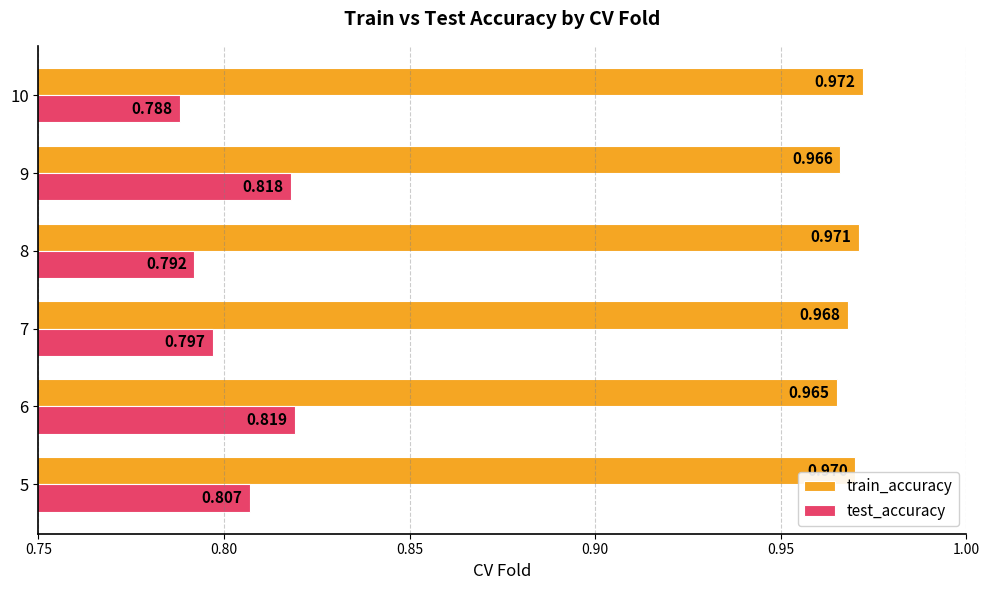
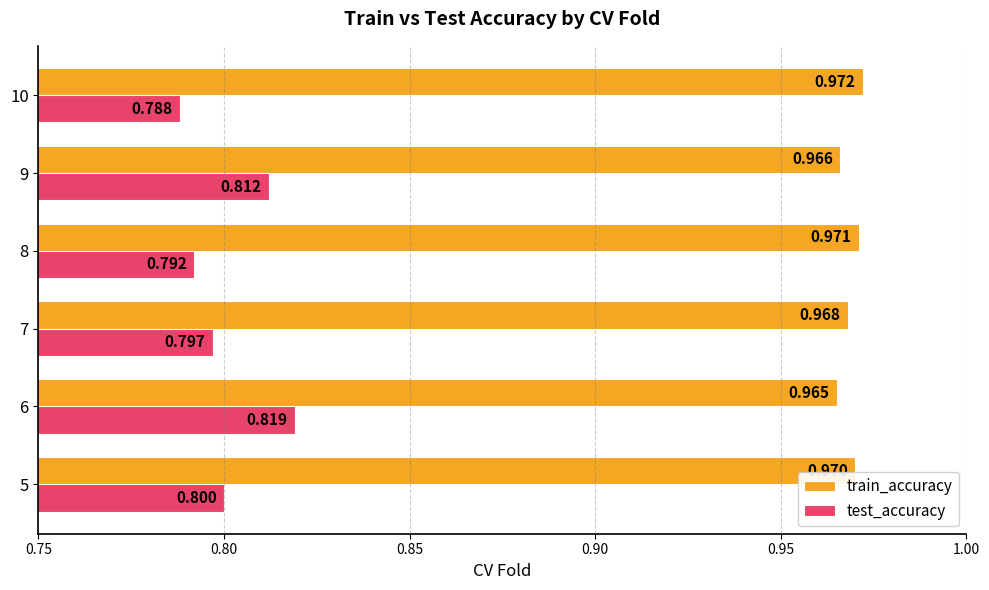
test_accuracy, 9: 0.818 -> 0.812
test_accuracy, 5: 0.807 -> 0.800
